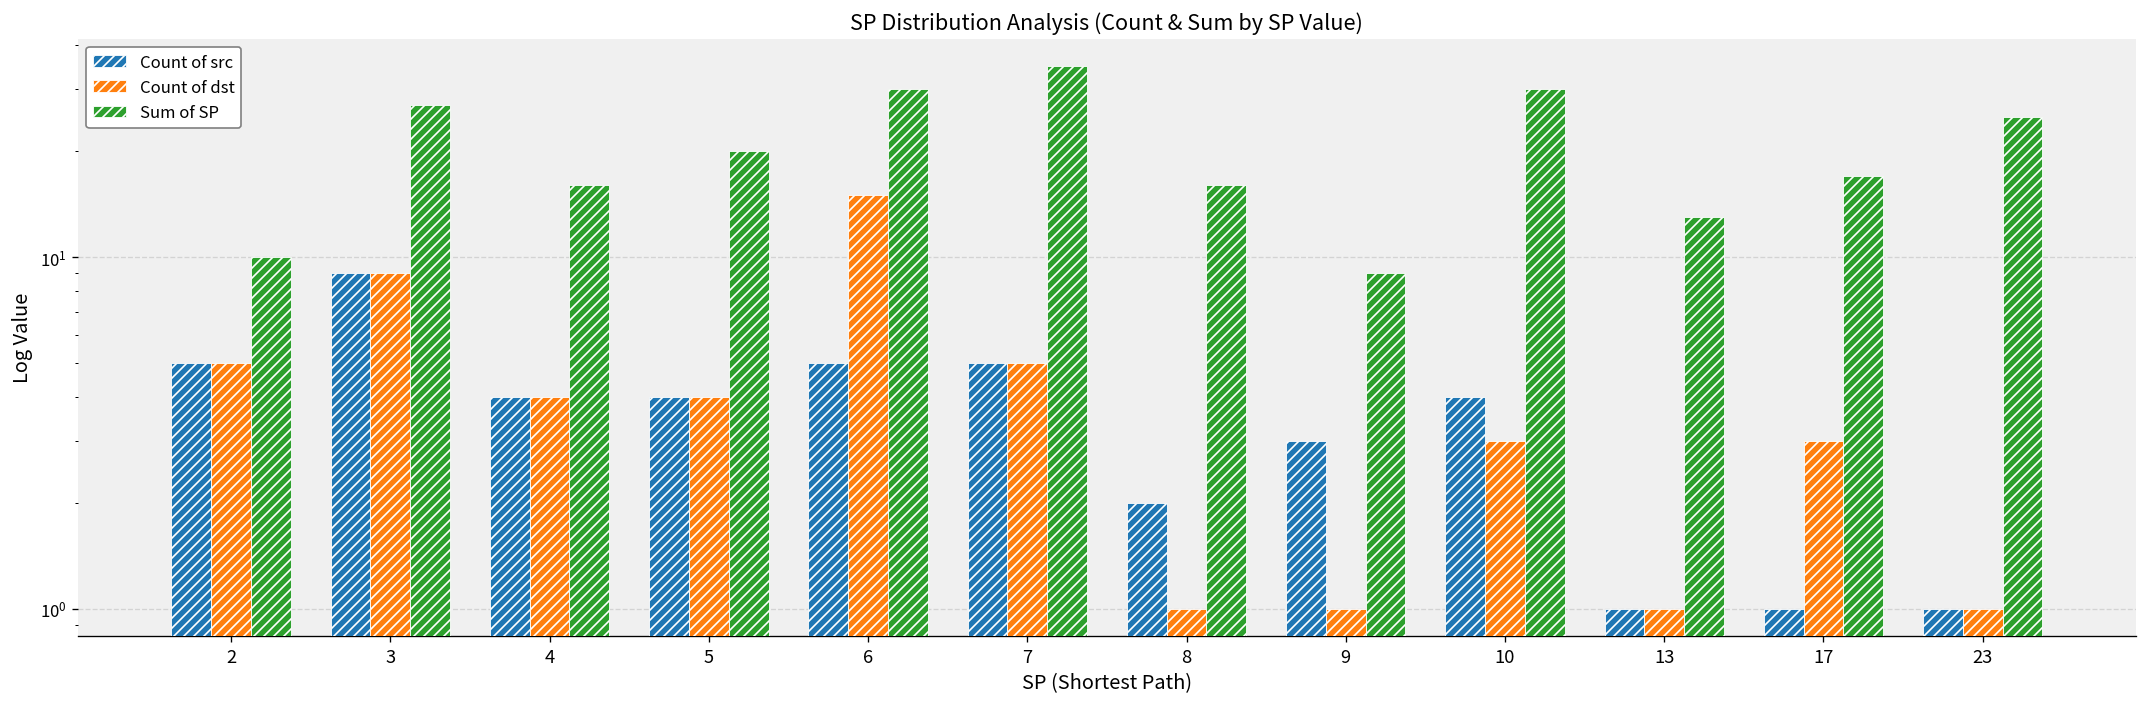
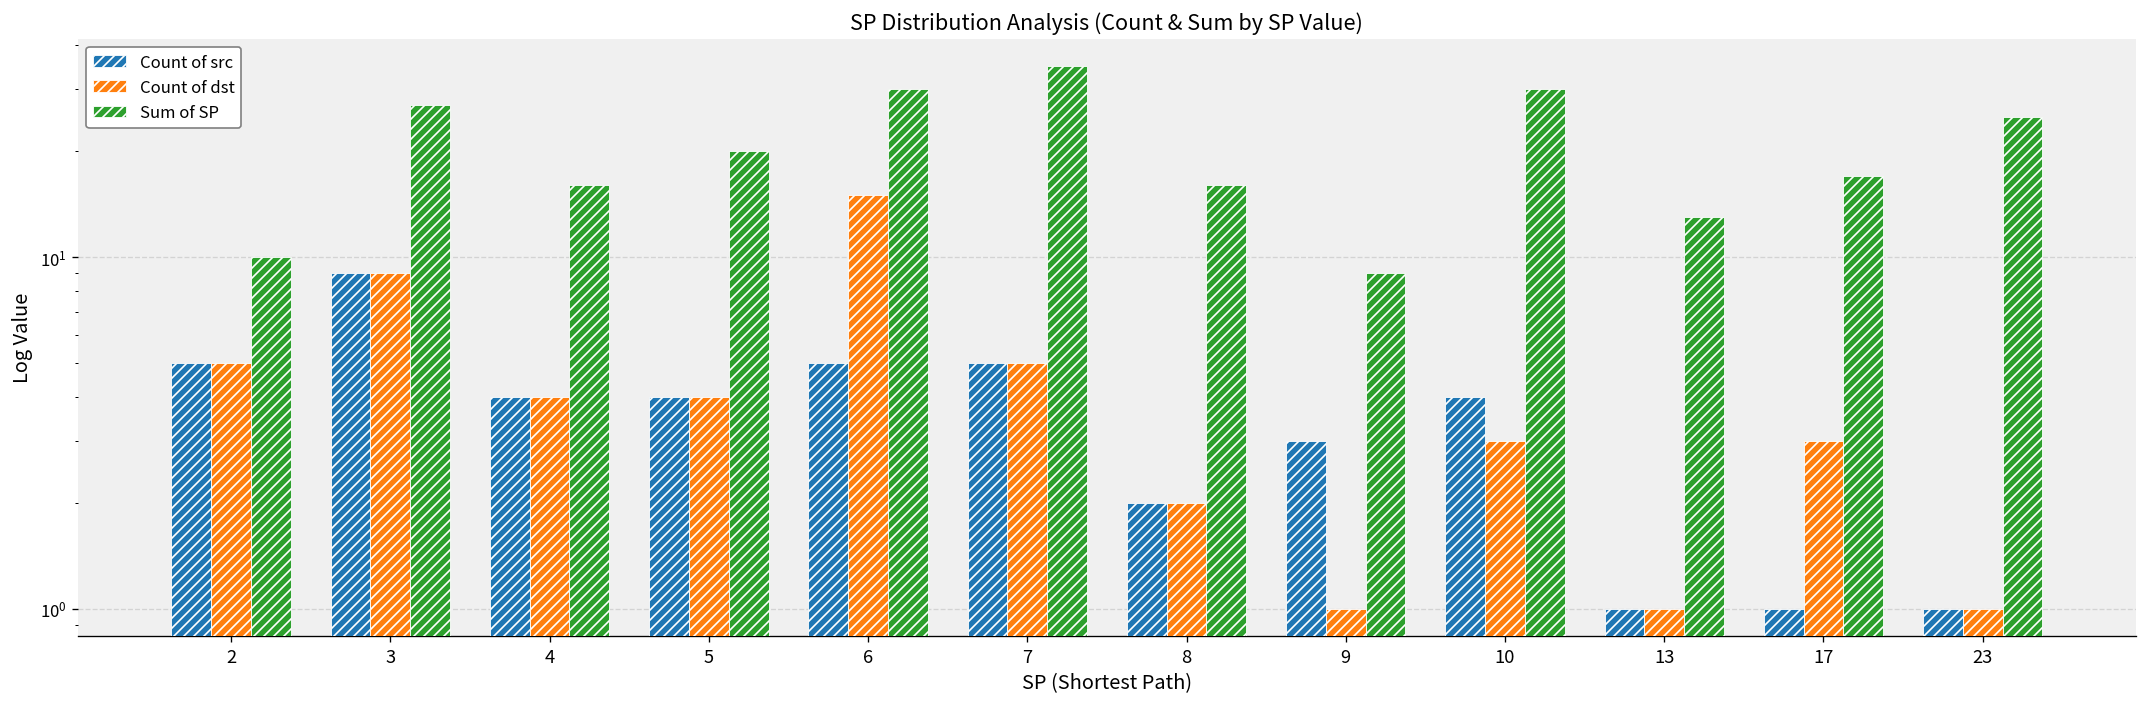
Count of dst, 8: 1 -> 2
